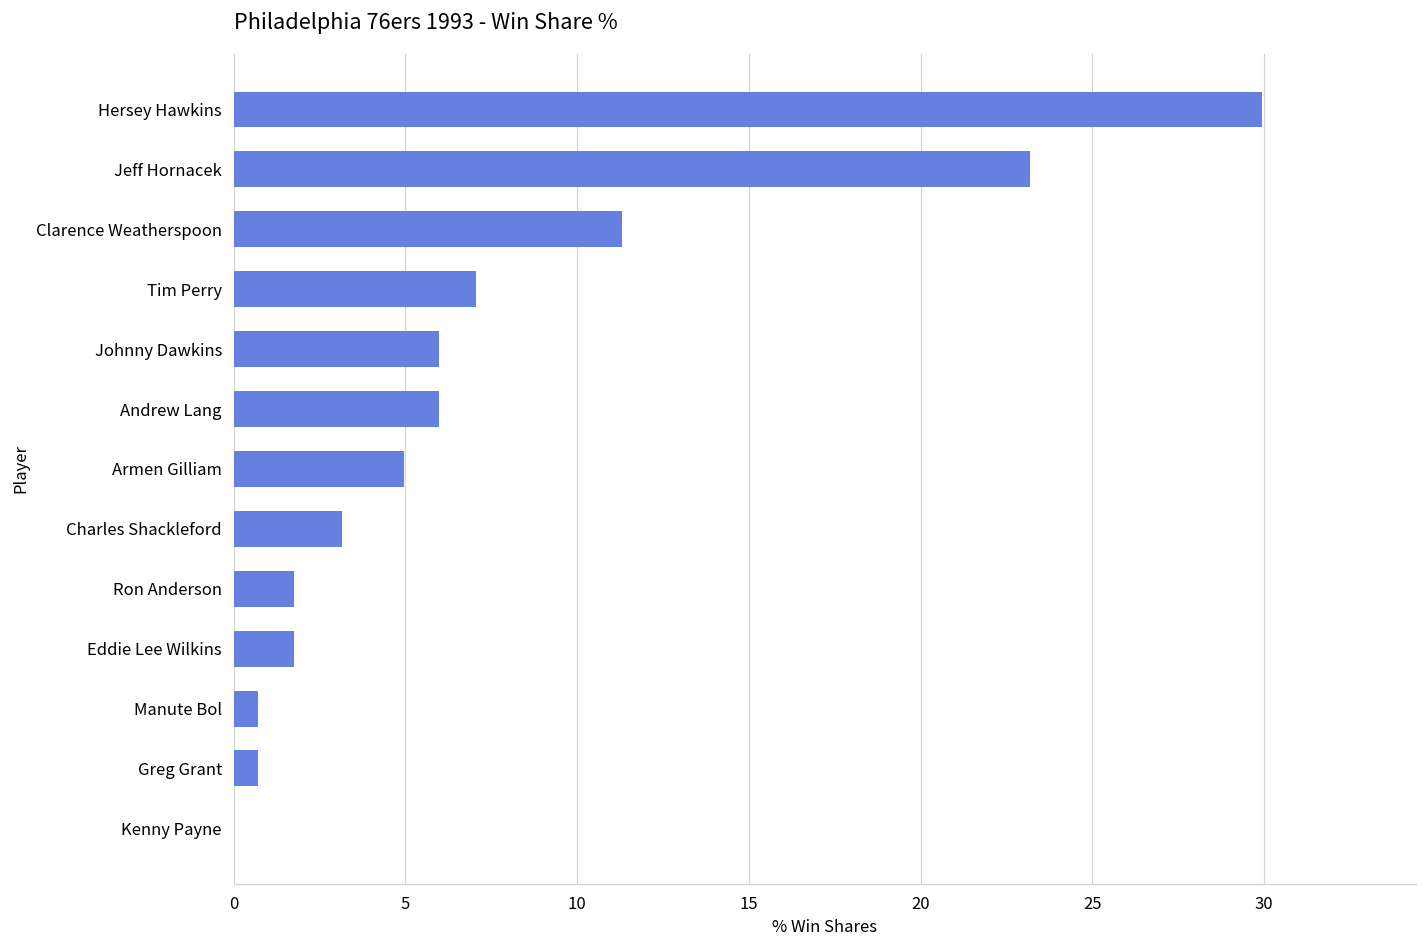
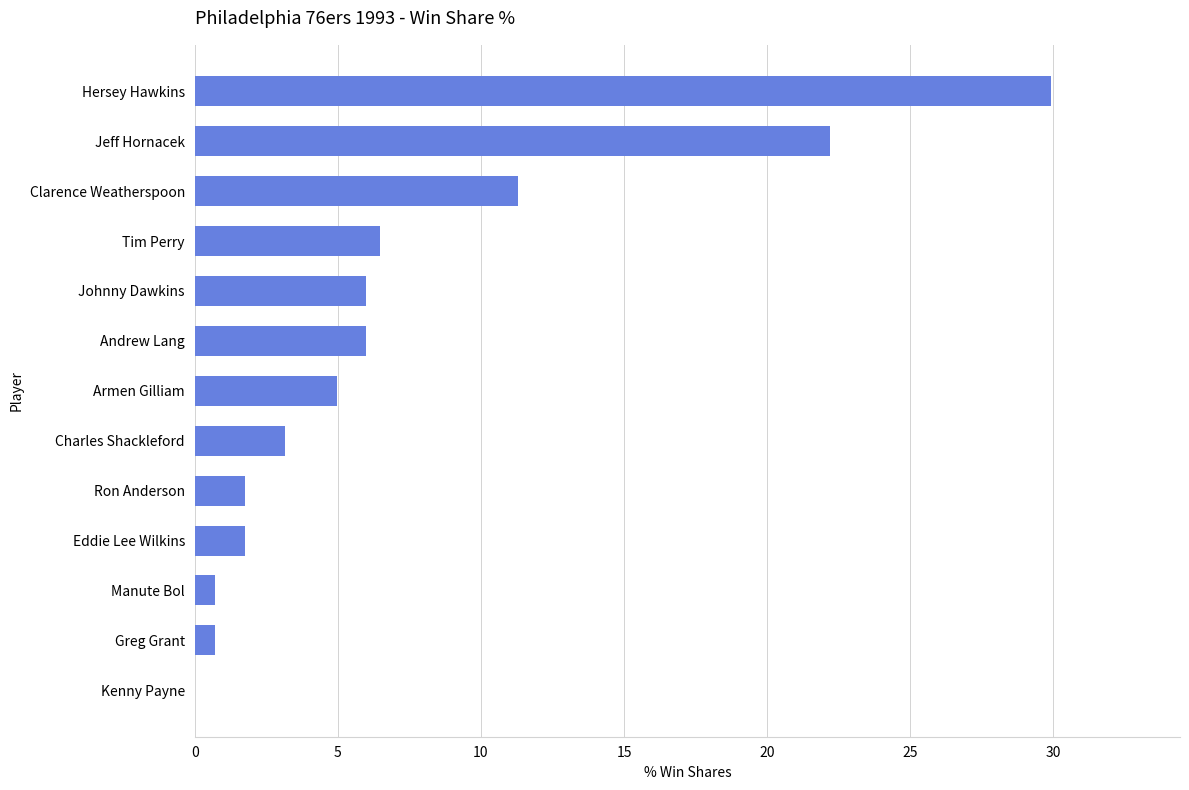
Jeff Hornacek: 23.2 -> 22.2
Tim Perry: 7.0 -> 6.5
